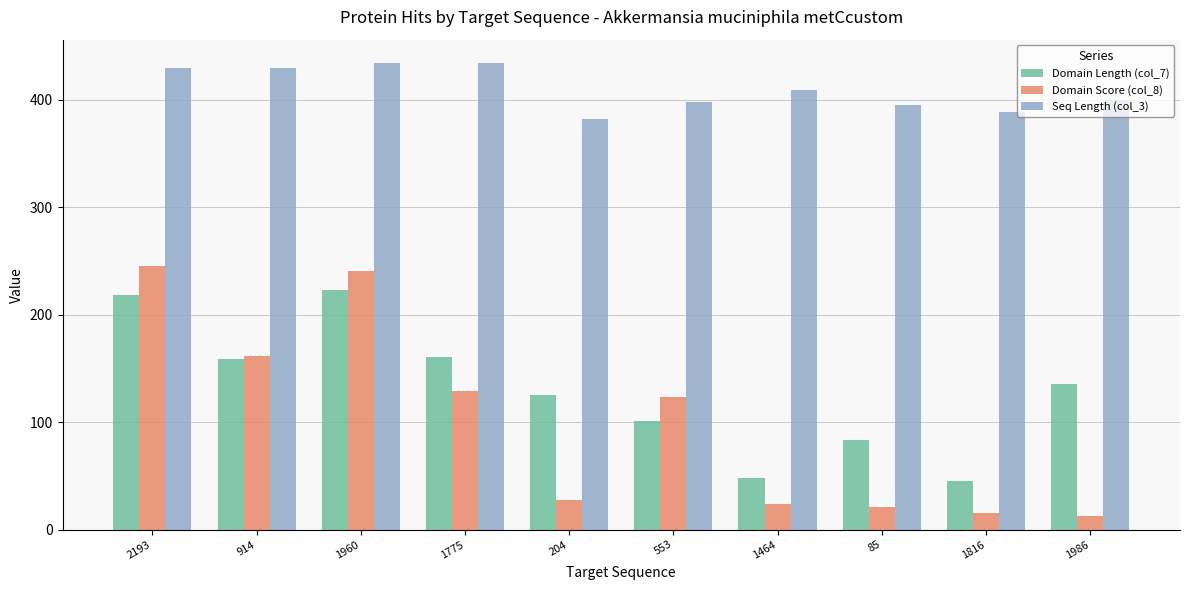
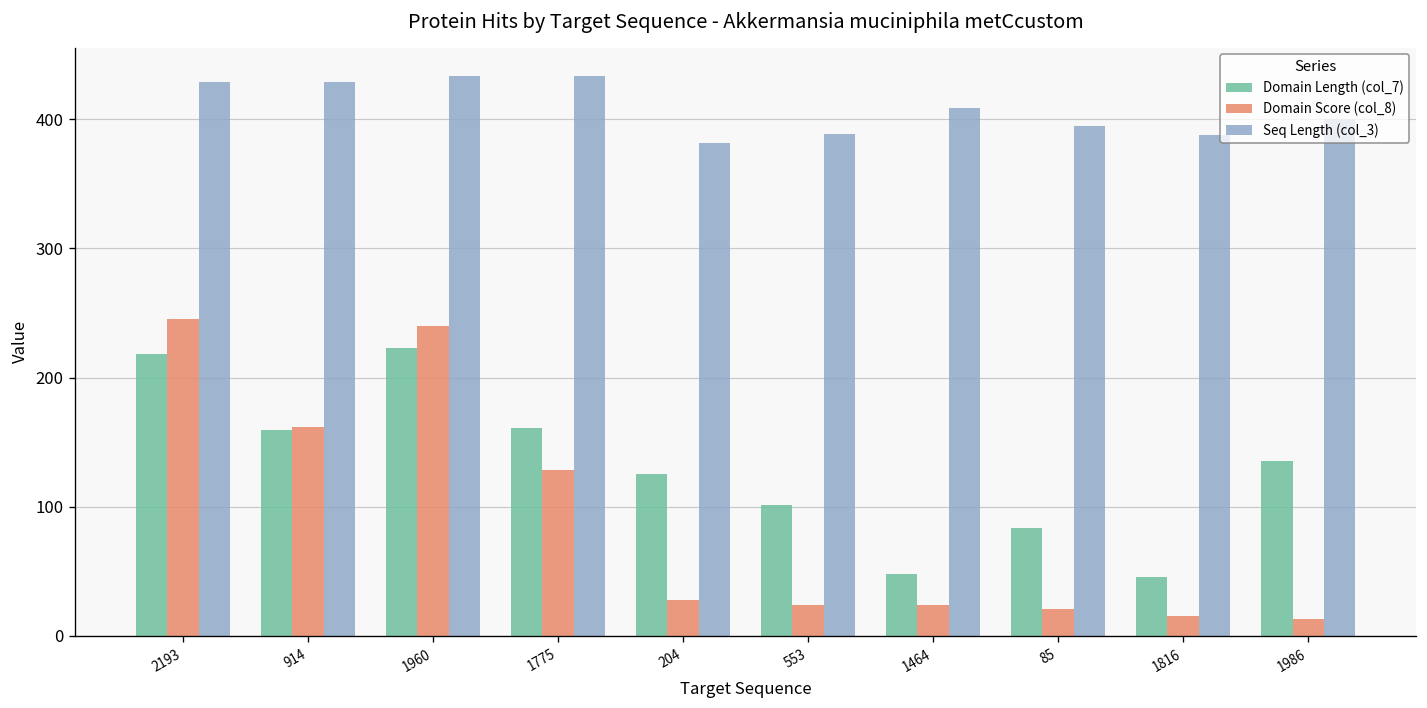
Domain Score (col_8), 553: 123 -> 24
Seq Length (col_3), 553: 398 -> 389
